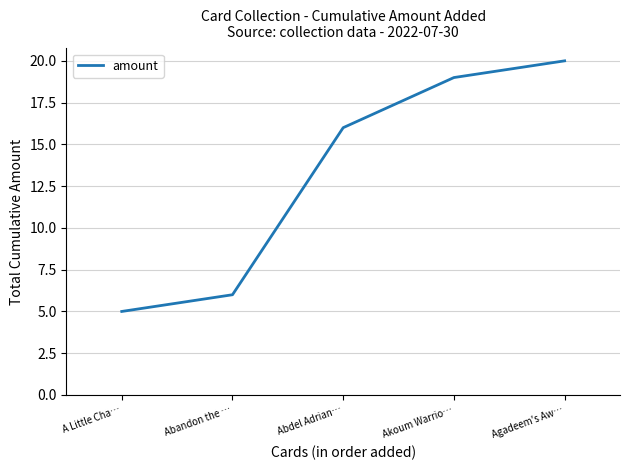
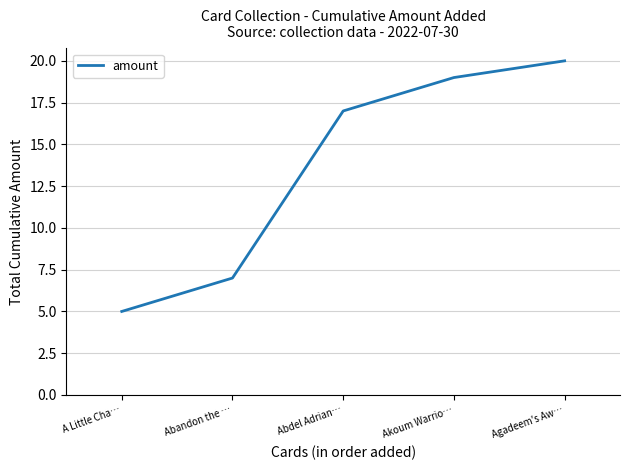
Abandon the …: 6 -> 7
Abdel Adrian…: 16 -> 17
